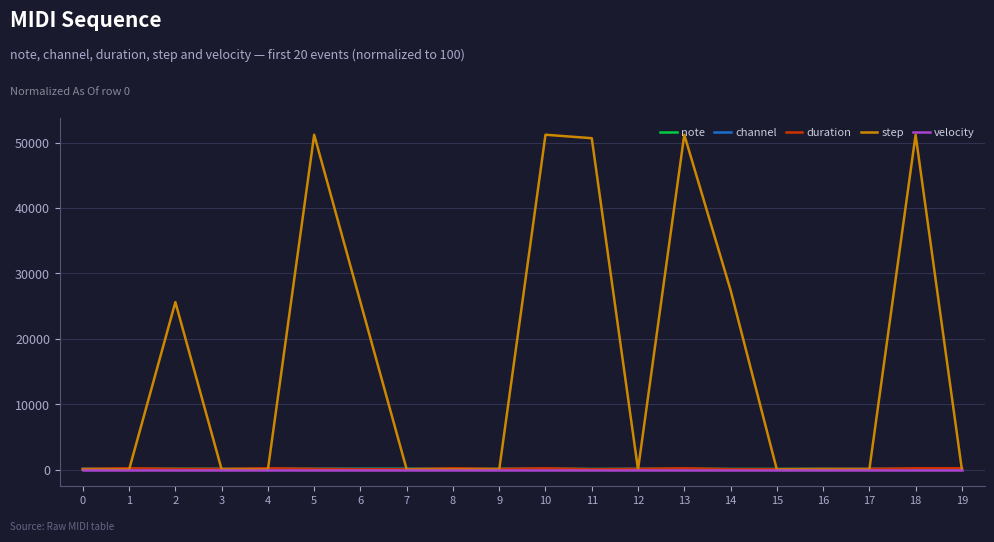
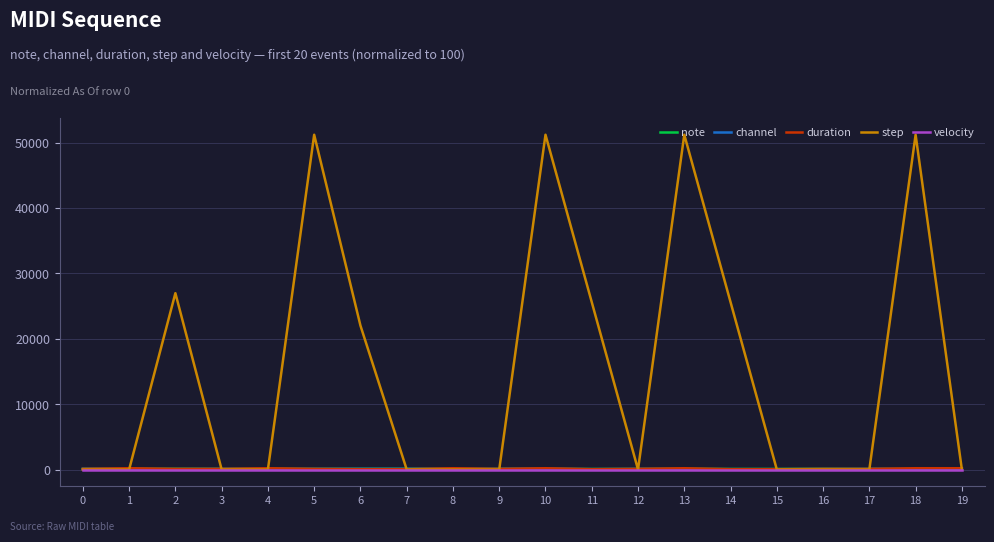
step, 2: 26000 -> 27000
step, 6: 26000 -> 22000
step, 11: 51000 -> 26000
step, 14: 27000 -> 26000
